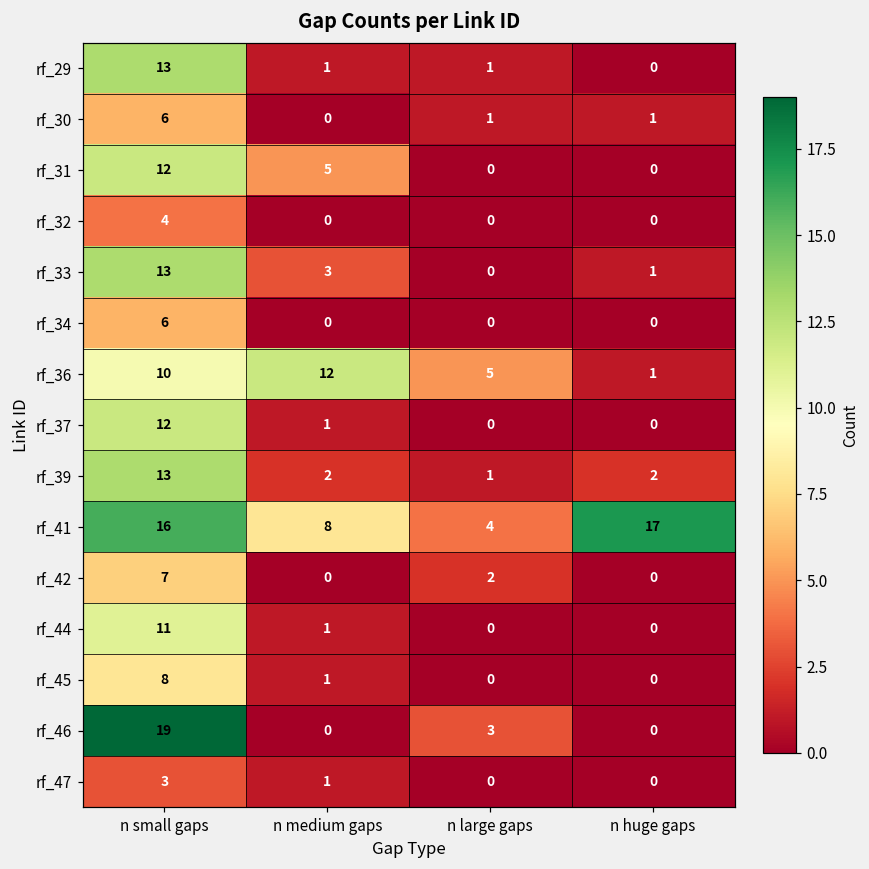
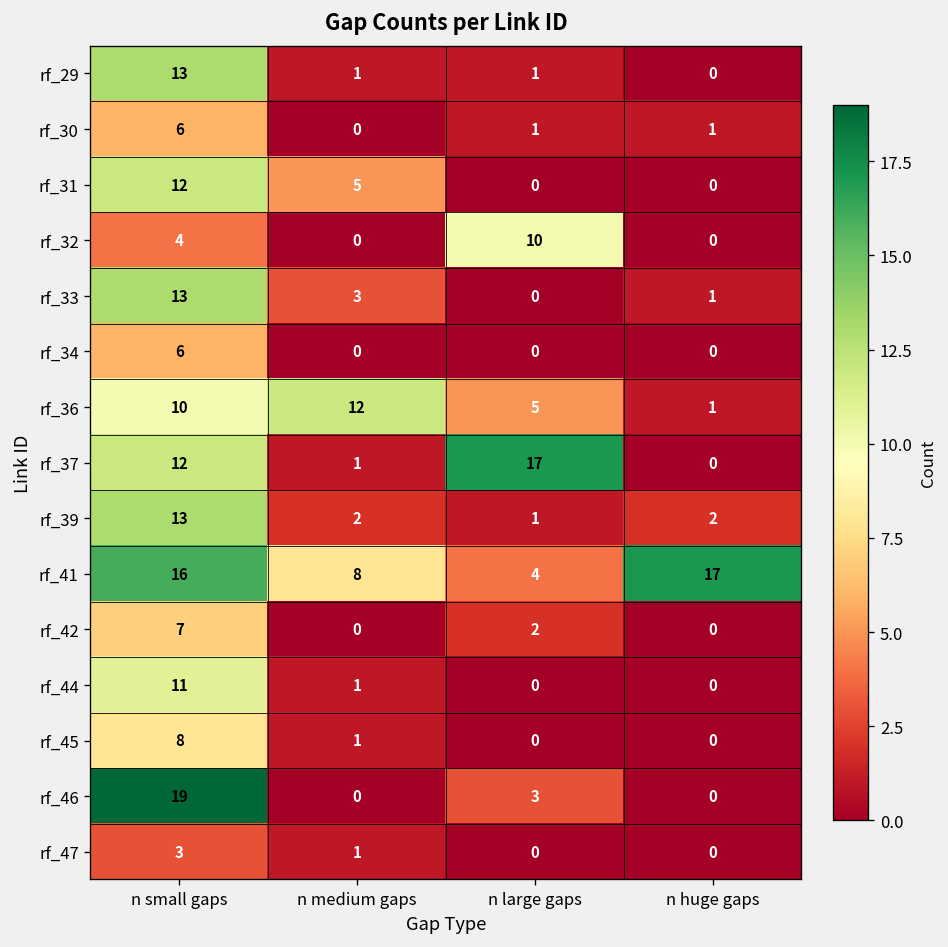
rf_32, n large gaps: 0 -> 10
rf_37, n large gaps: 0 -> 17
